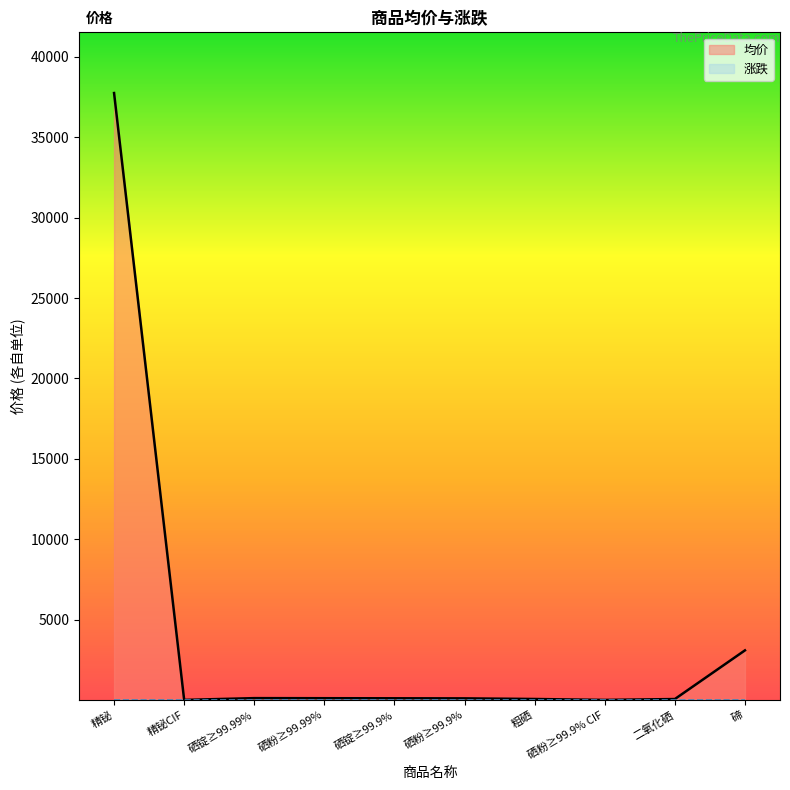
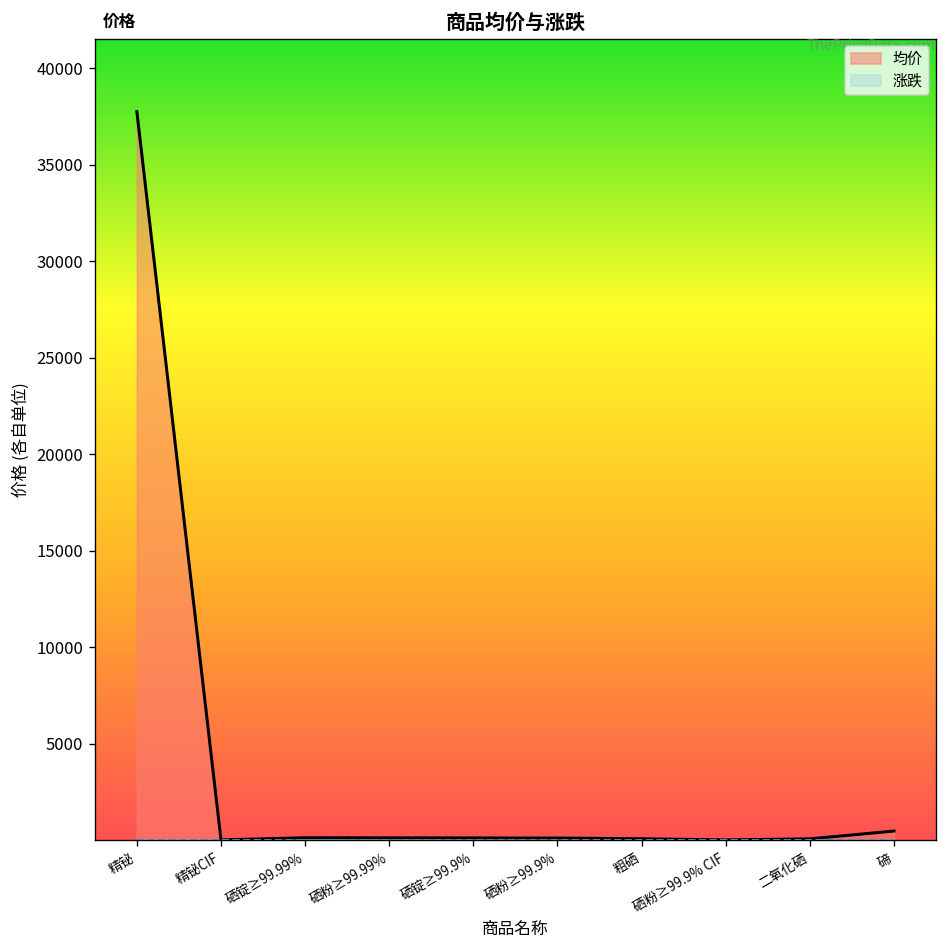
均价, 碲: 3100 -> 500
